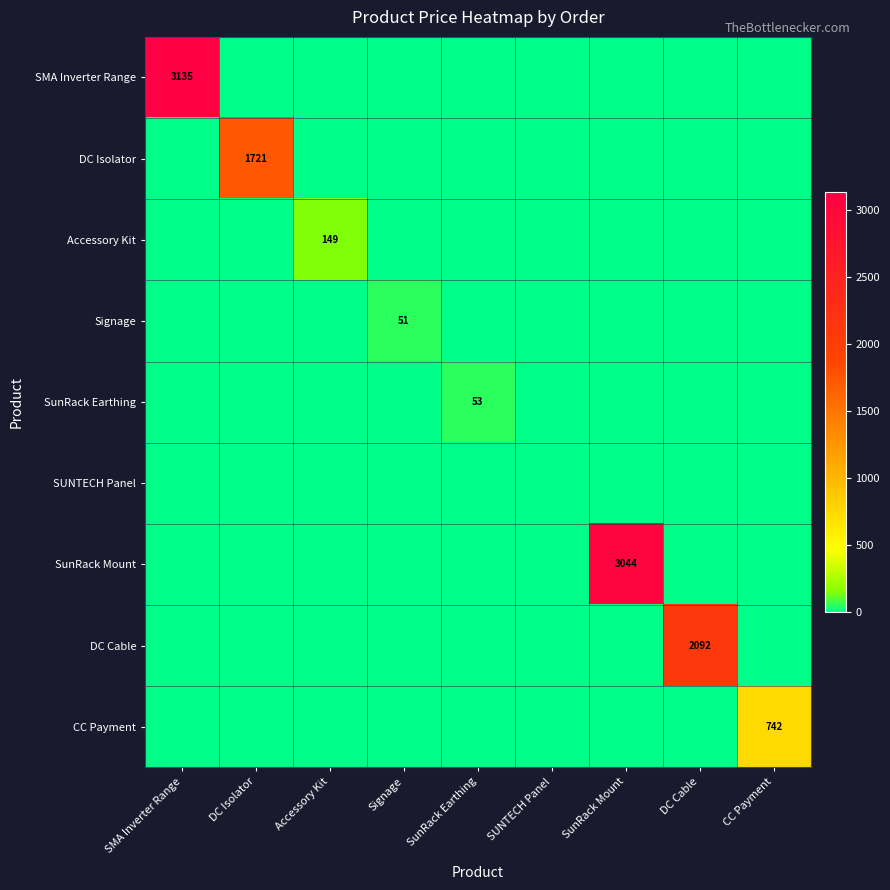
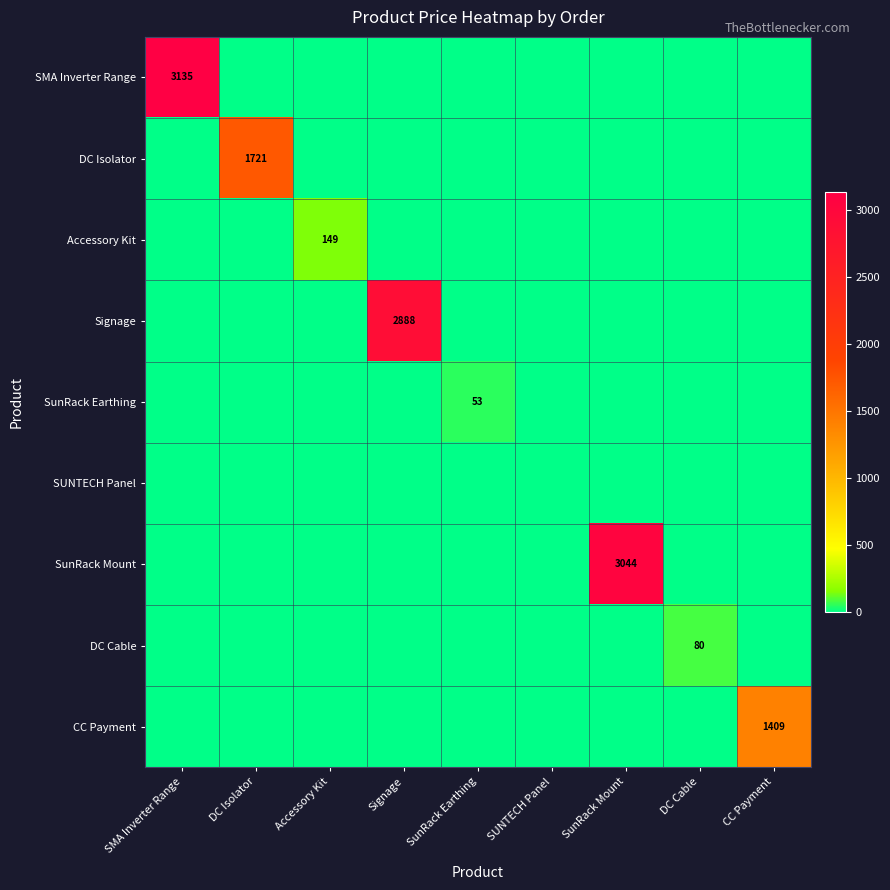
Signage, Signage: 51 -> 2888
DC Cable, DC Cable: 2092 -> 80
CC Payment, CC Payment: 742 -> 1409
